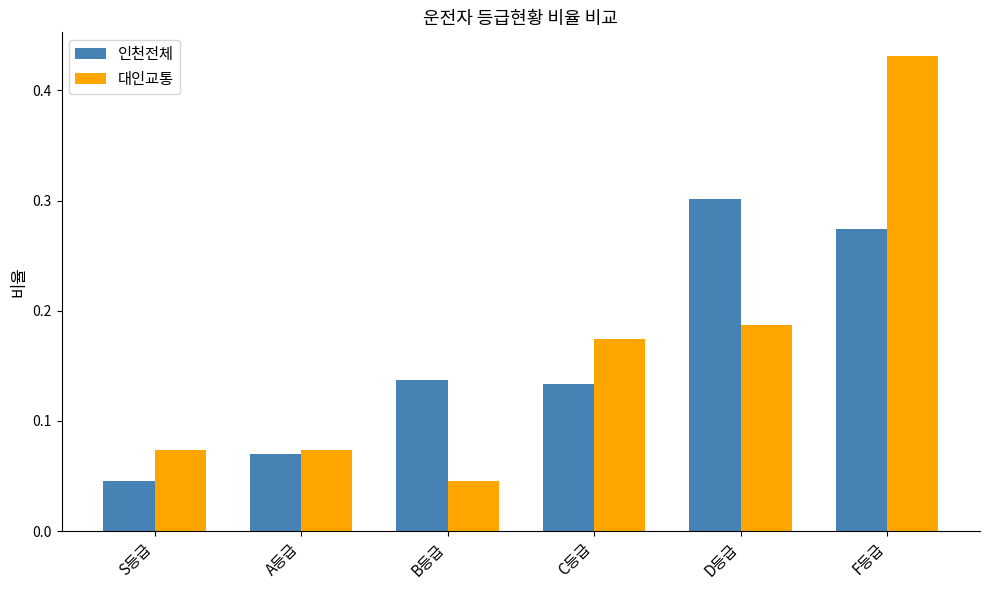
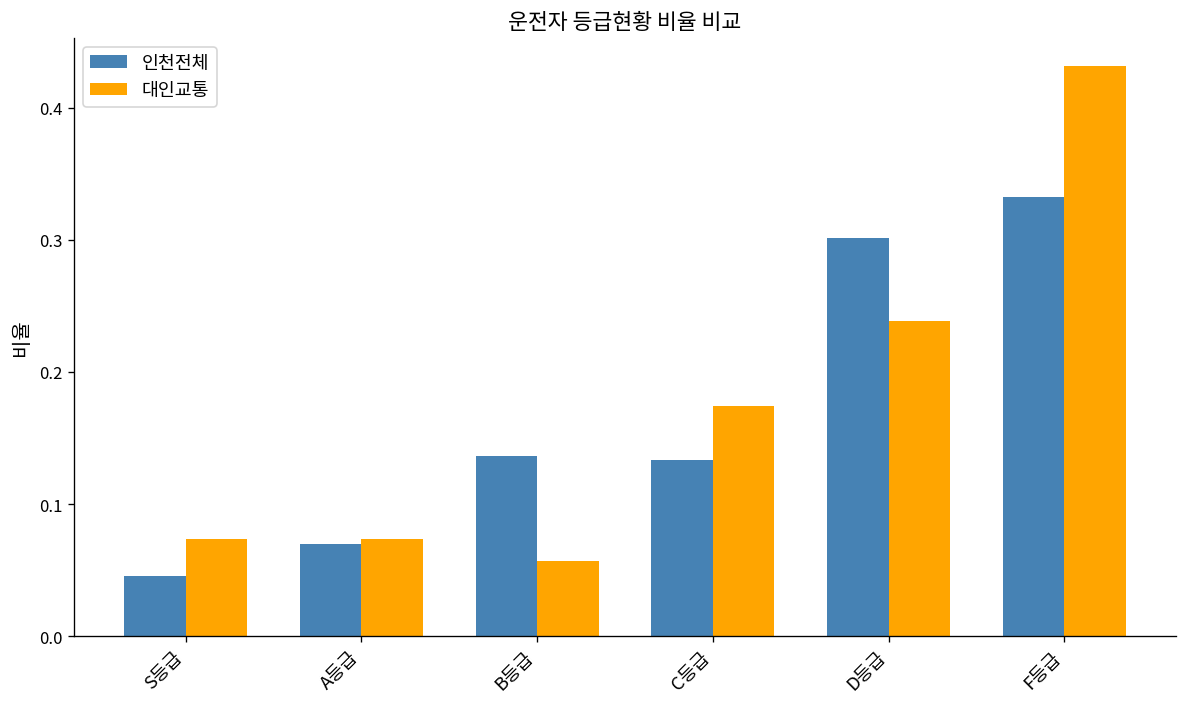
대인교통, B등급: 0.046 -> 0.057
대인교통, D등급: 0.187 -> 0.239
인천전체, F등급: 0.274 -> 0.333
